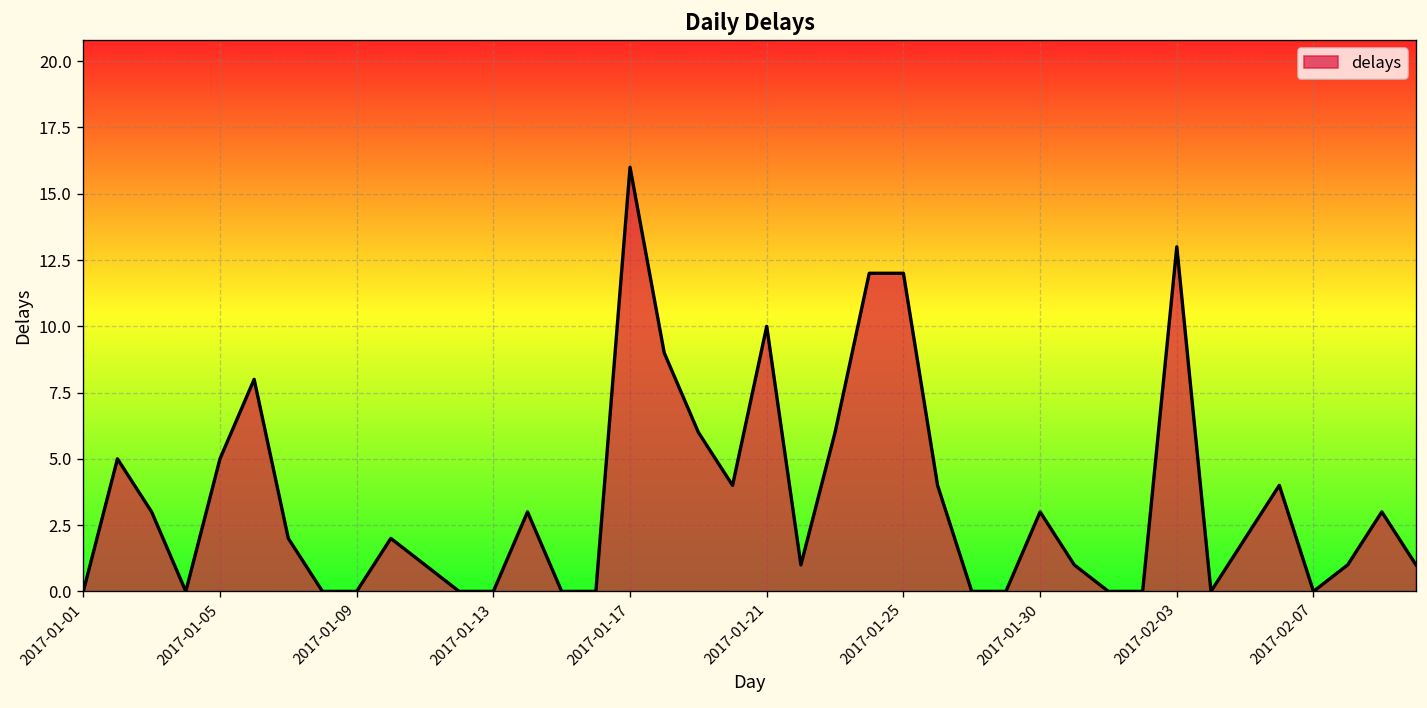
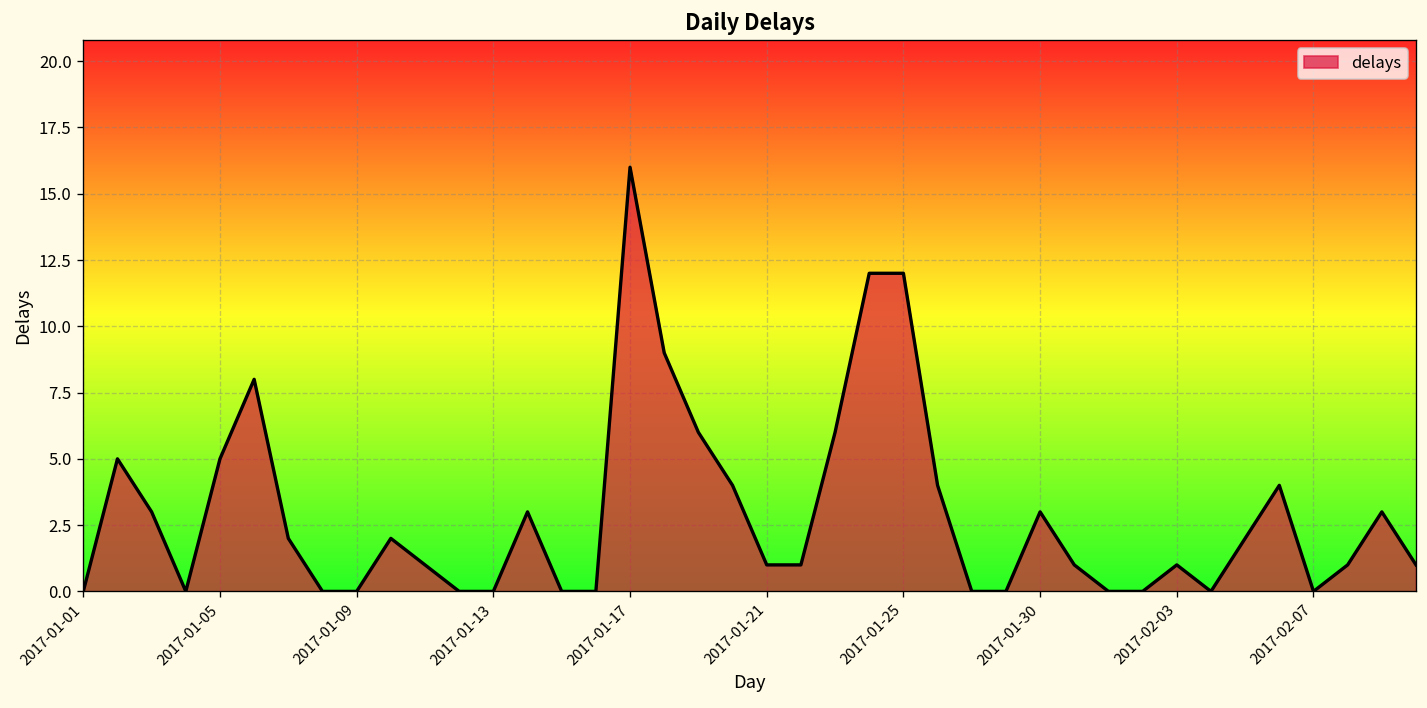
2017-01-21: 10 -> 1
2017-02-03: 13 -> 1
